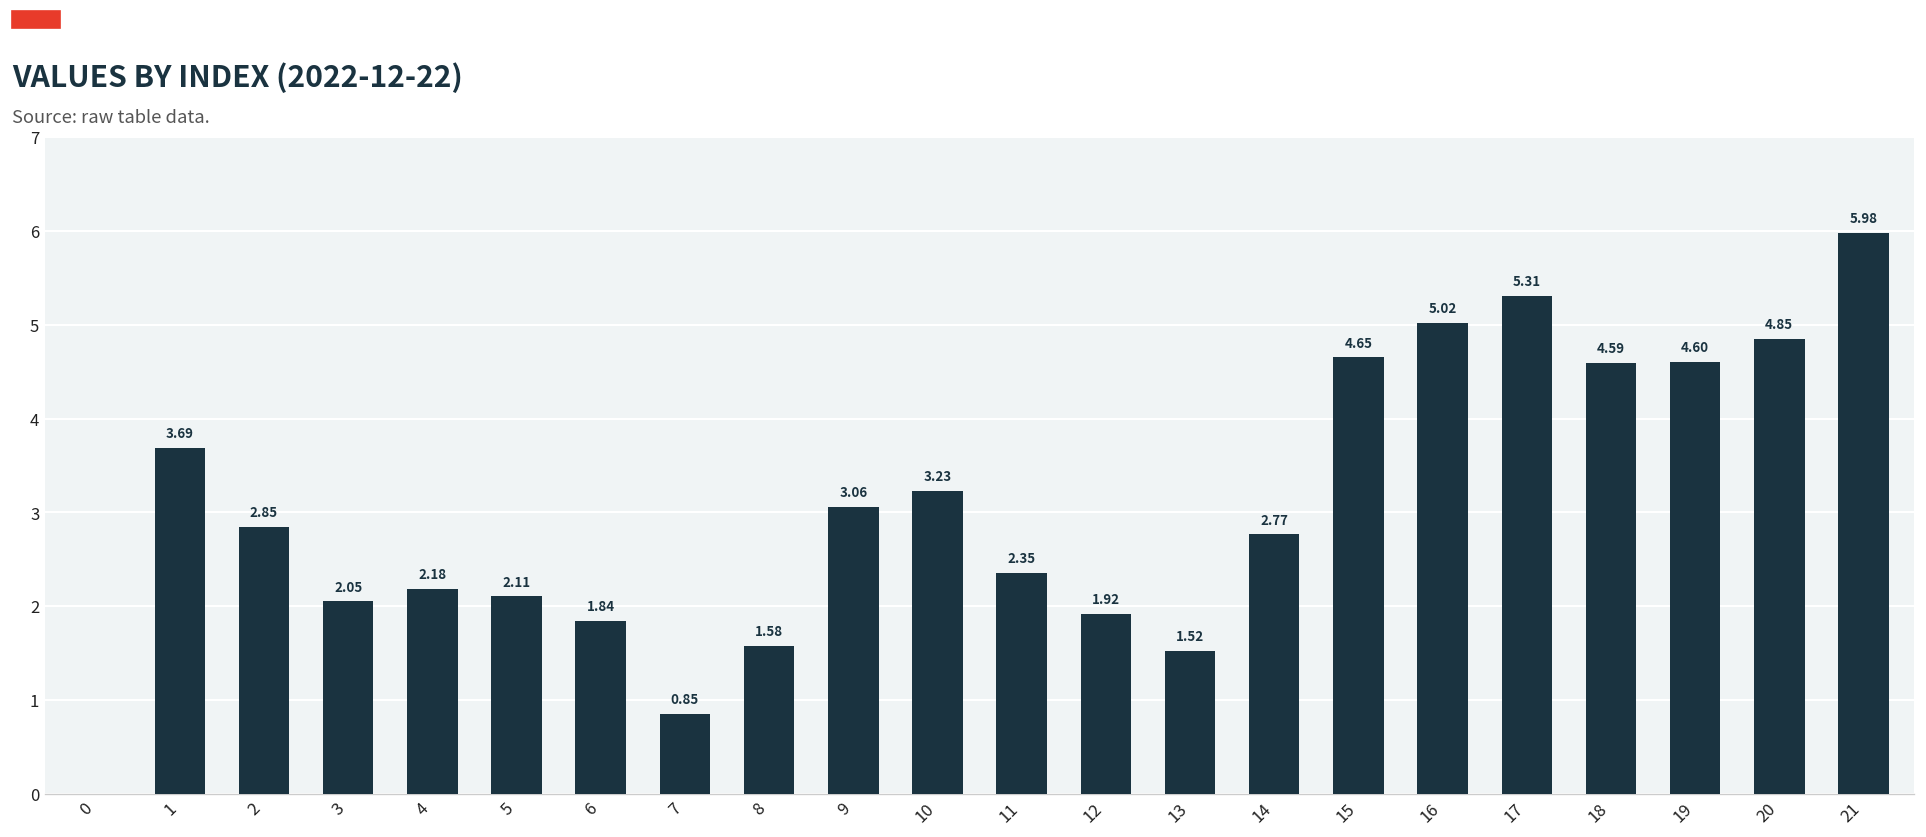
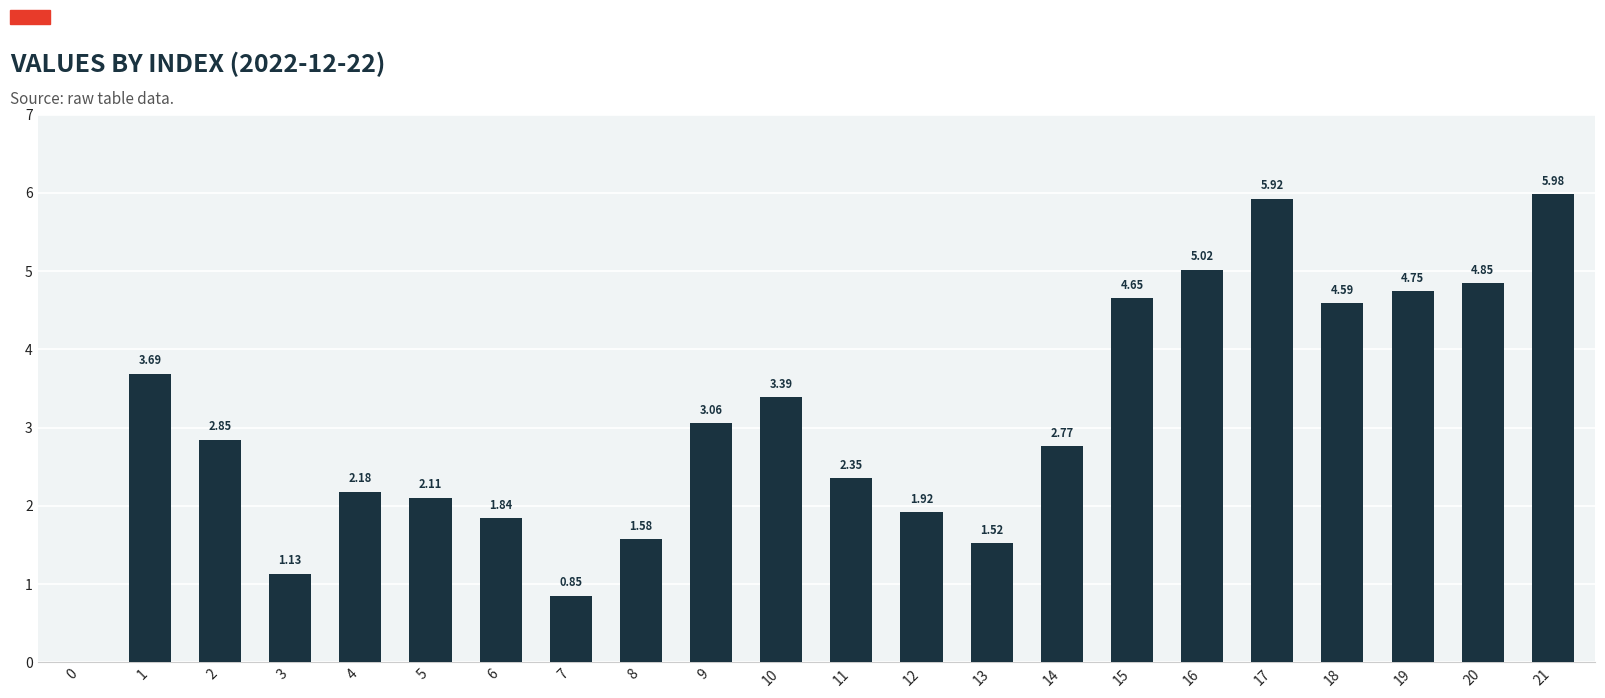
3: 2.05 -> 1.13
10: 3.23 -> 3.39
17: 5.31 -> 5.92
19: 4.60 -> 4.75
